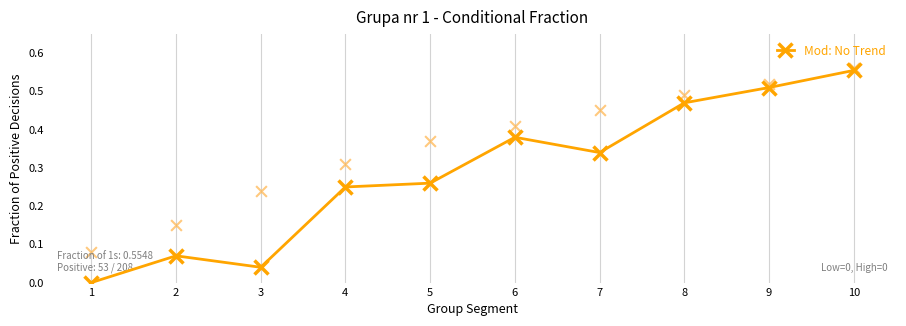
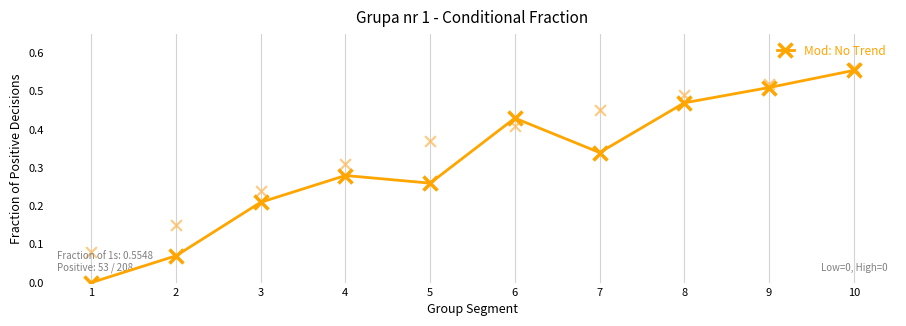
Mod: No Trend, 3: 0.04 -> 0.21
Mod: No Trend, 4: 0.25 -> 0.28
Mod: No Trend, 6: 0.38 -> 0.43
